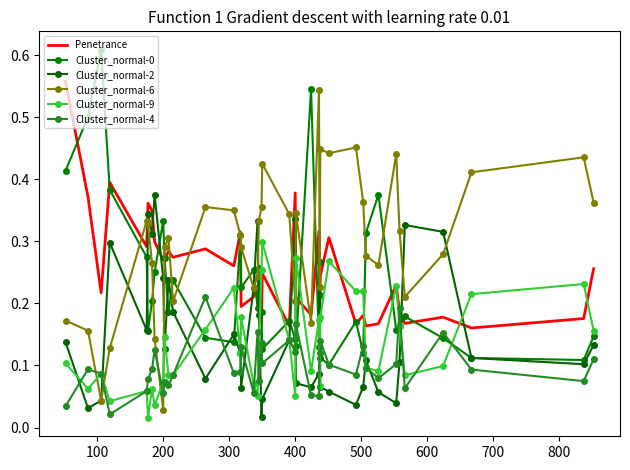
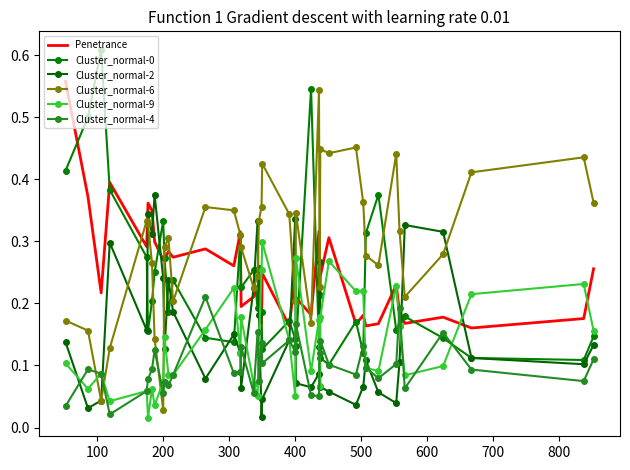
Penetrance, 400: 0.38 -> 0.25
